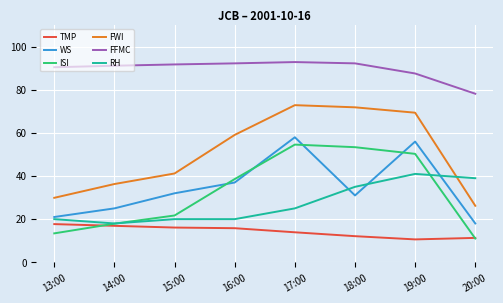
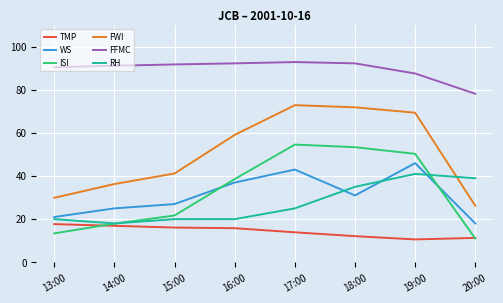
WS, 15:00: 32 -> 27
WS, 17:00: 58 -> 43
WS, 19:00: 56 -> 46
